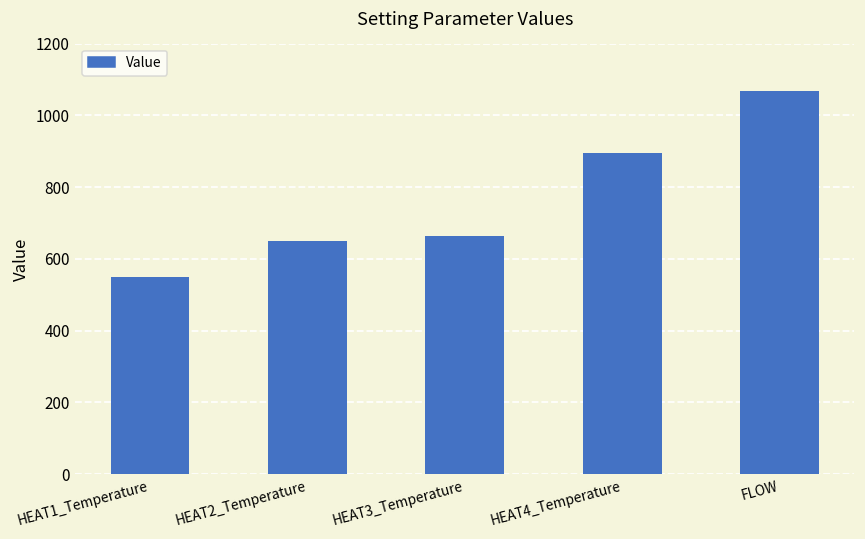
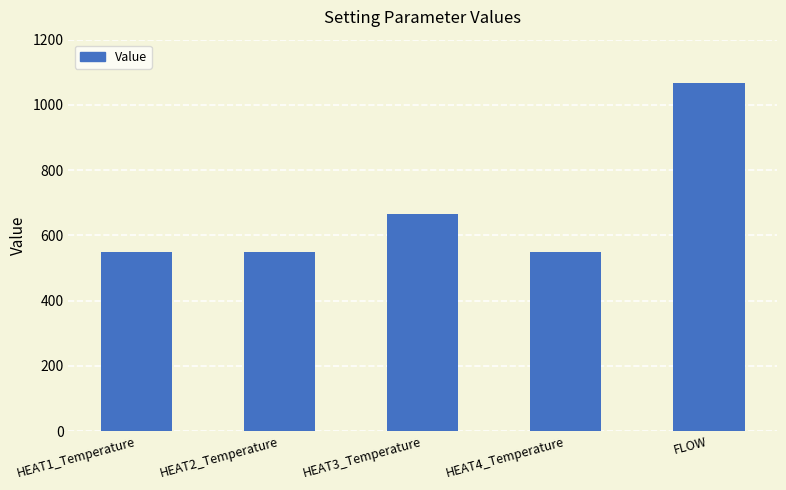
HEAT2_Temperature: 650 -> 550
HEAT4_Temperature: 900 -> 550
